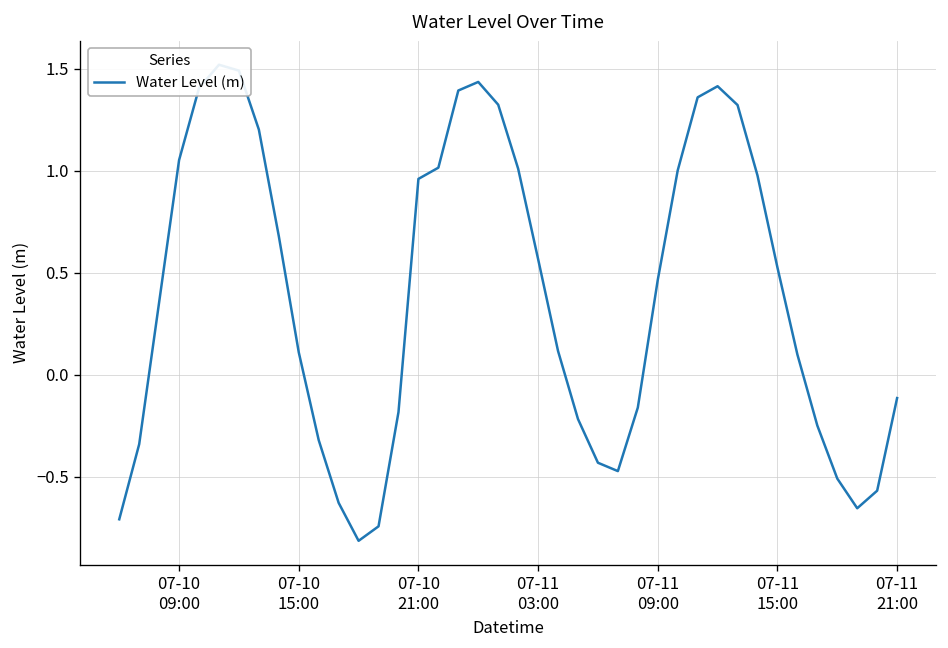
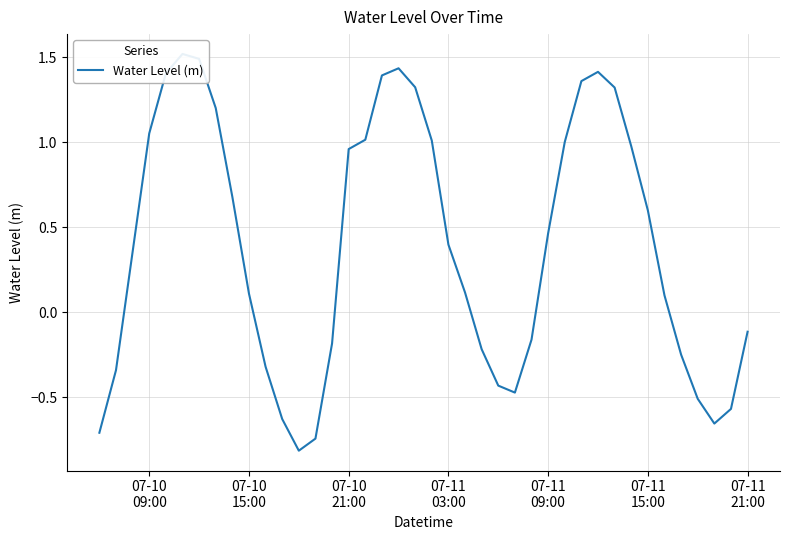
07-11 03:00: 0.57 -> 0.40
07-11 15:00: 0.53 -> 0.60
